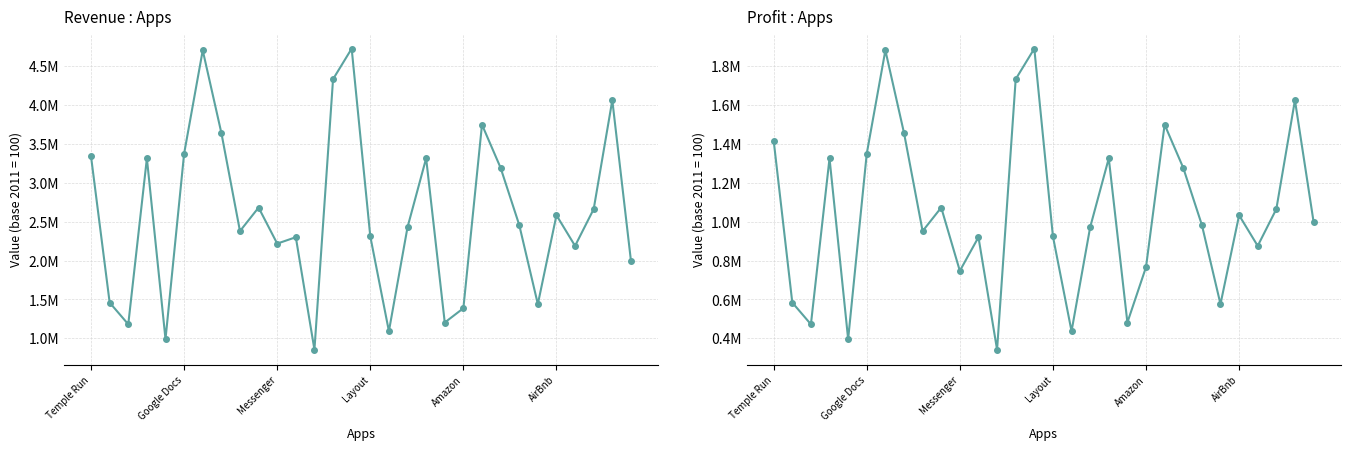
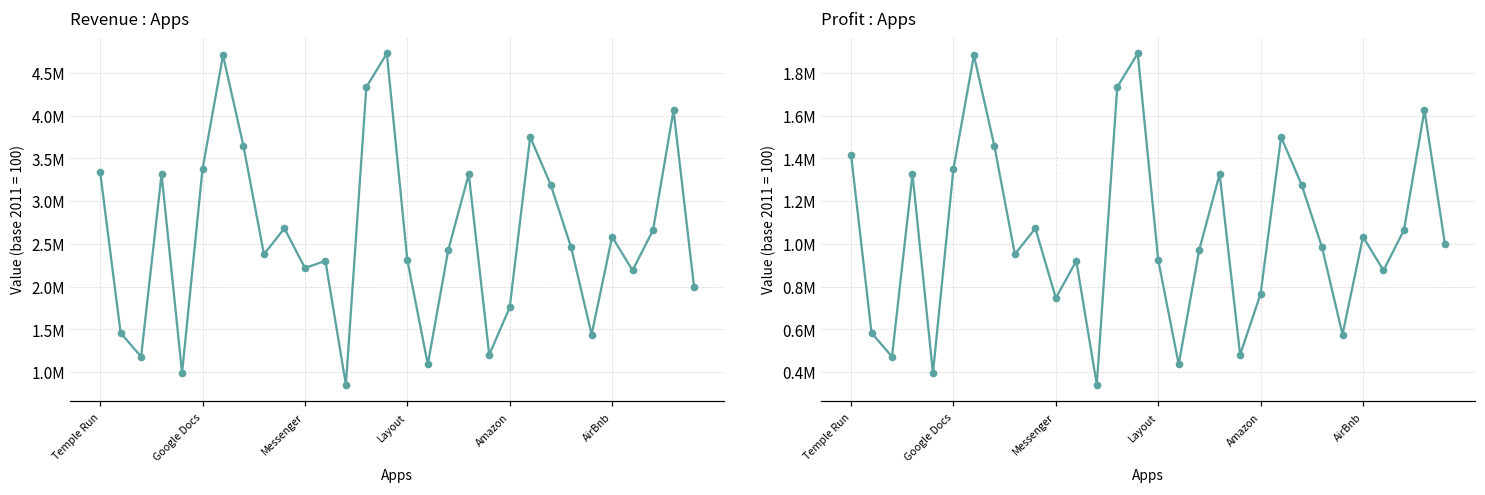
Revenue : Apps, Amazon: 1400000 -> 1800000
